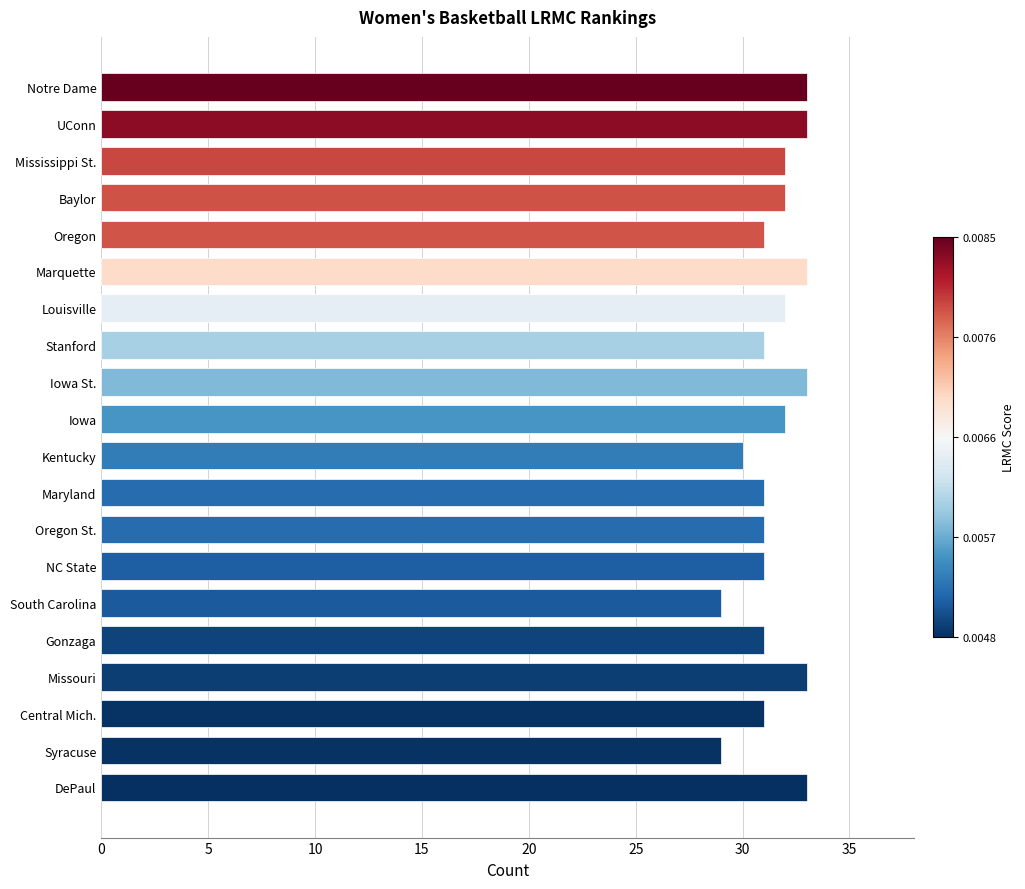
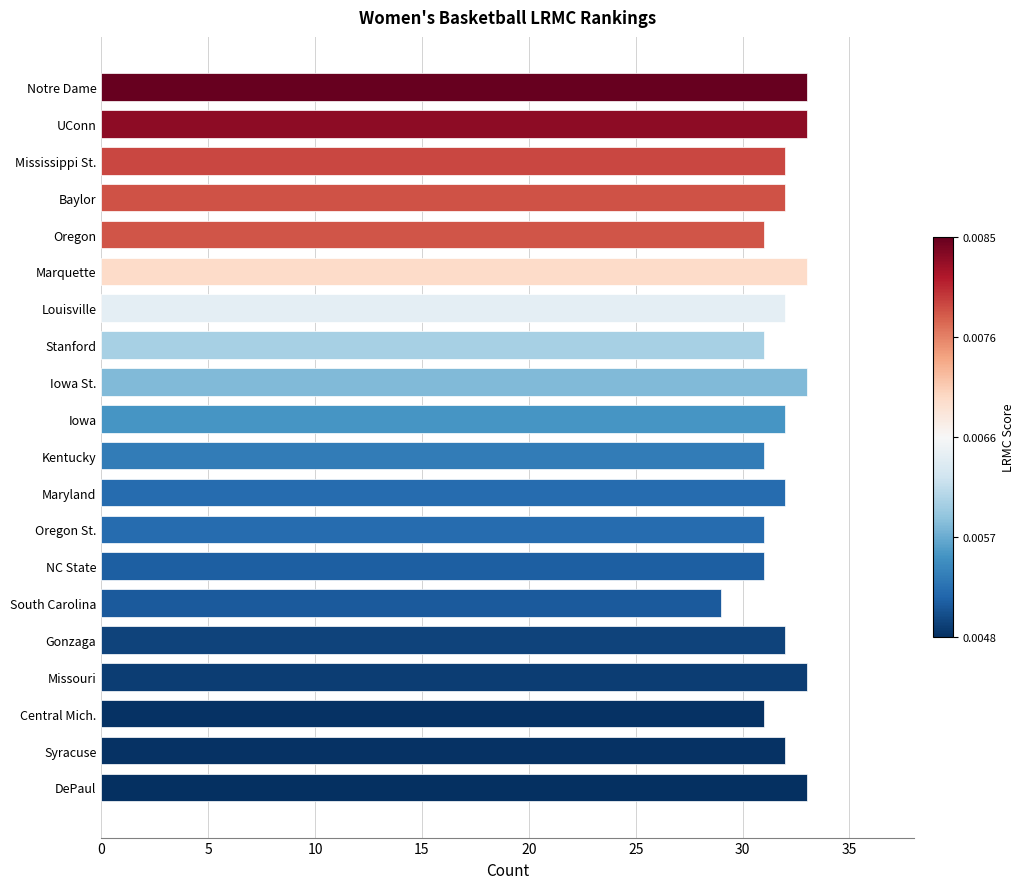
Kentucky: 30 -> 31
Maryland: 31 -> 32
Gonzaga: 31 -> 32
Syracuse: 29 -> 32
